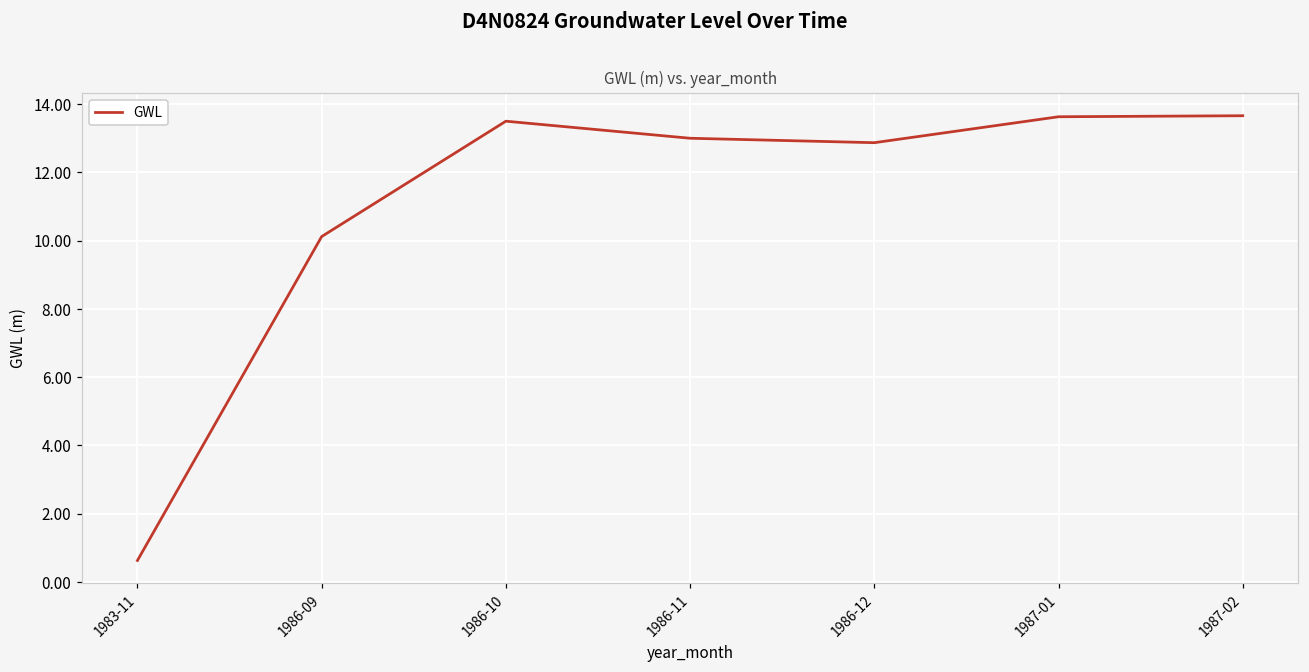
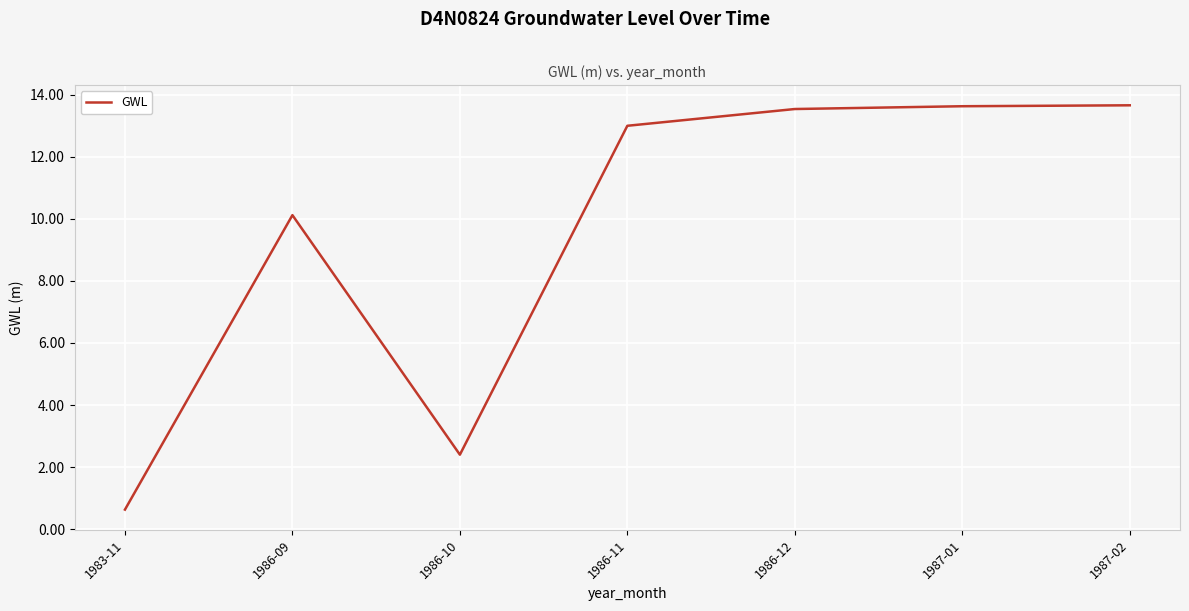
1986-10: 13.5 -> 2.4
1986-12: 12.9 -> 13.5
